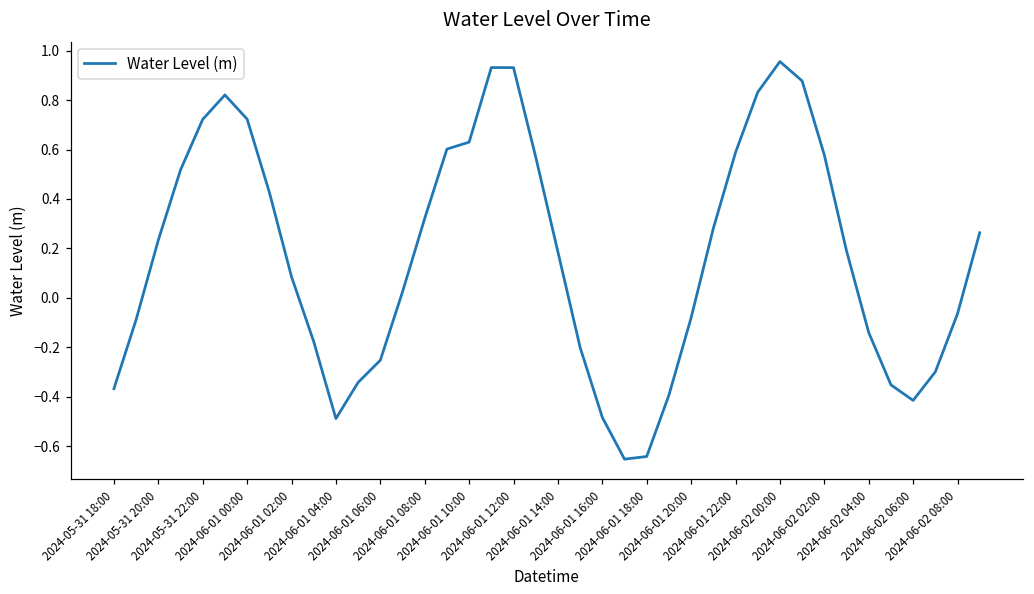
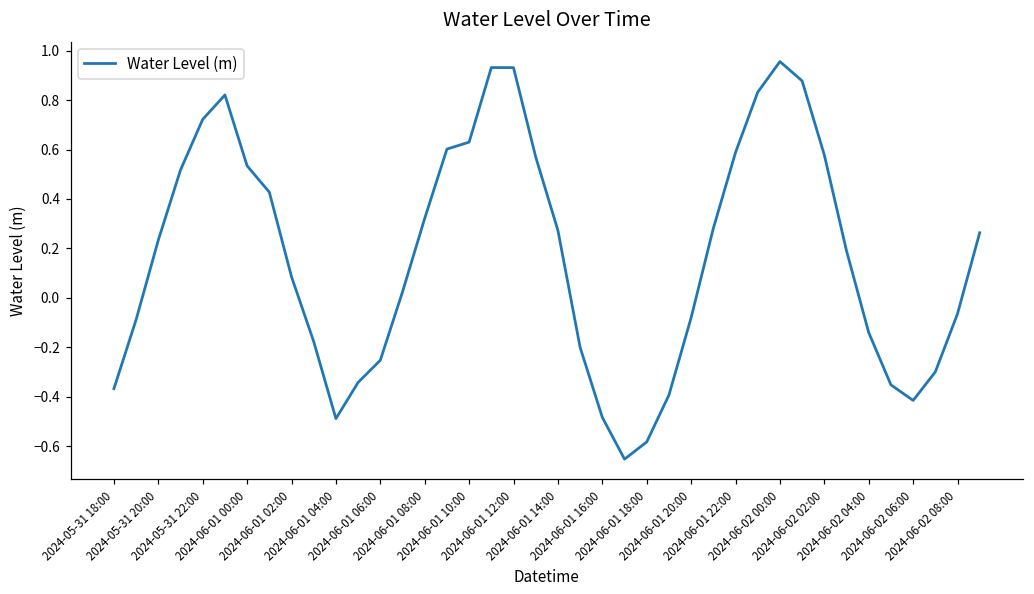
2024-06-01 00:00: 0.72 -> 0.53
2024-06-01 14:00: 0.19 -> 0.27
2024-06-01 18:00: -0.64 -> -0.58
